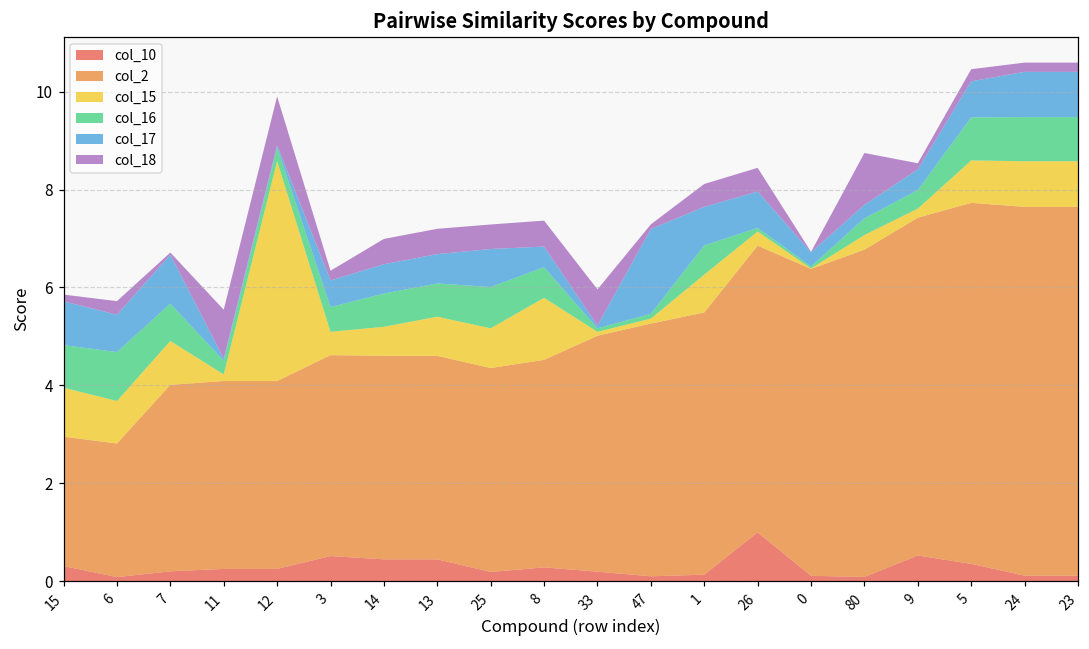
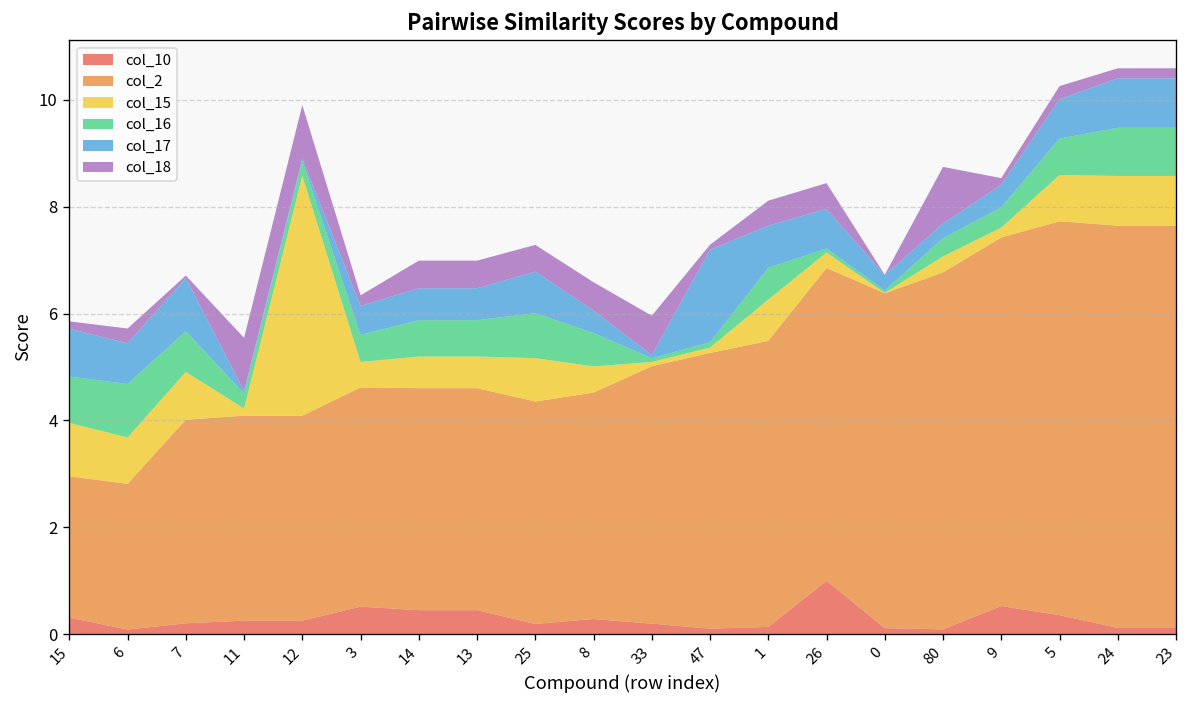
col_15, 13: 0.8 -> 0.6
col_15, 8: 1.3 -> 0.5
col_16, 5: 0.9 -> 0.7
